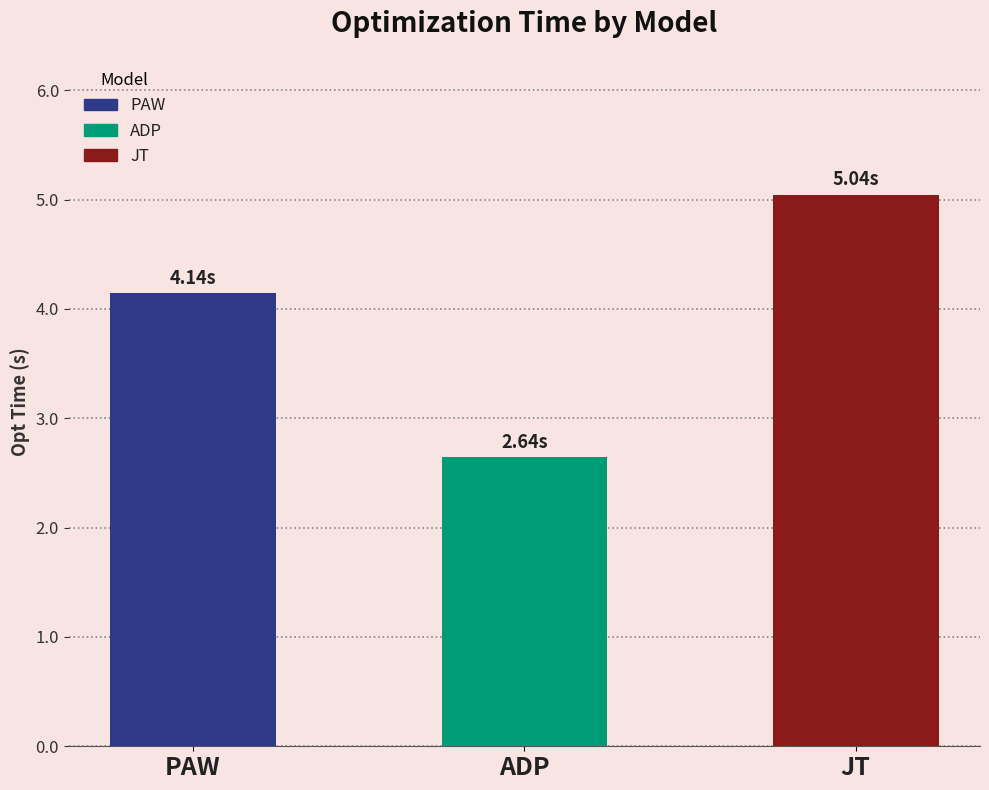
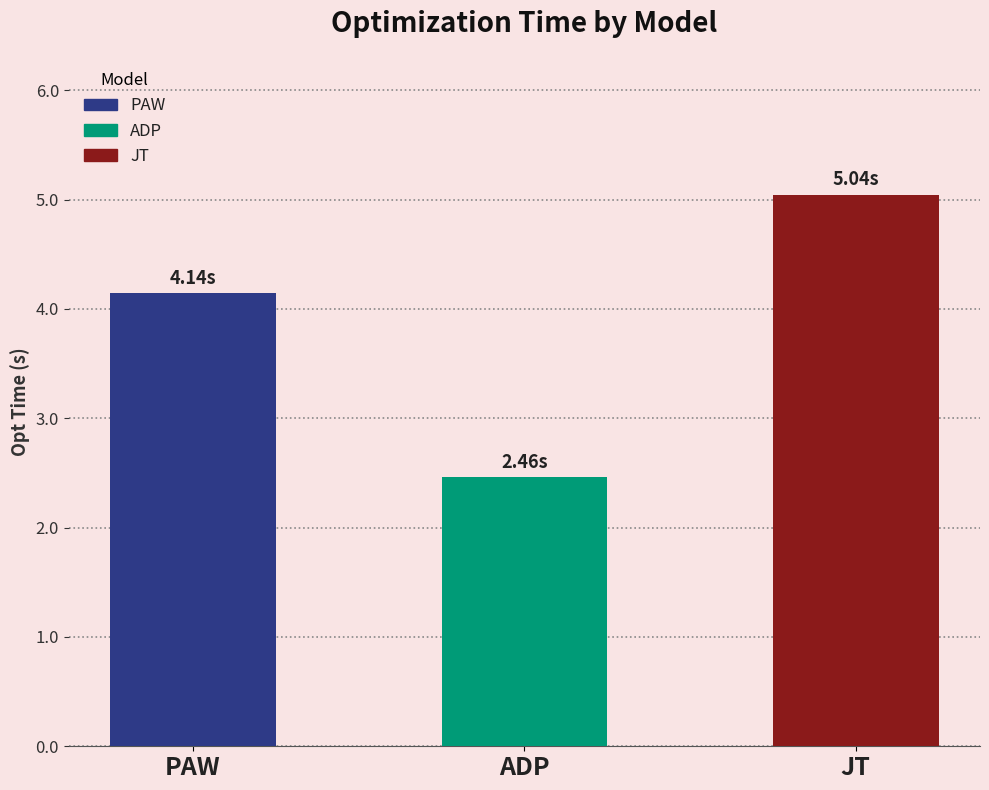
ADP: 2.64s -> 2.46s
